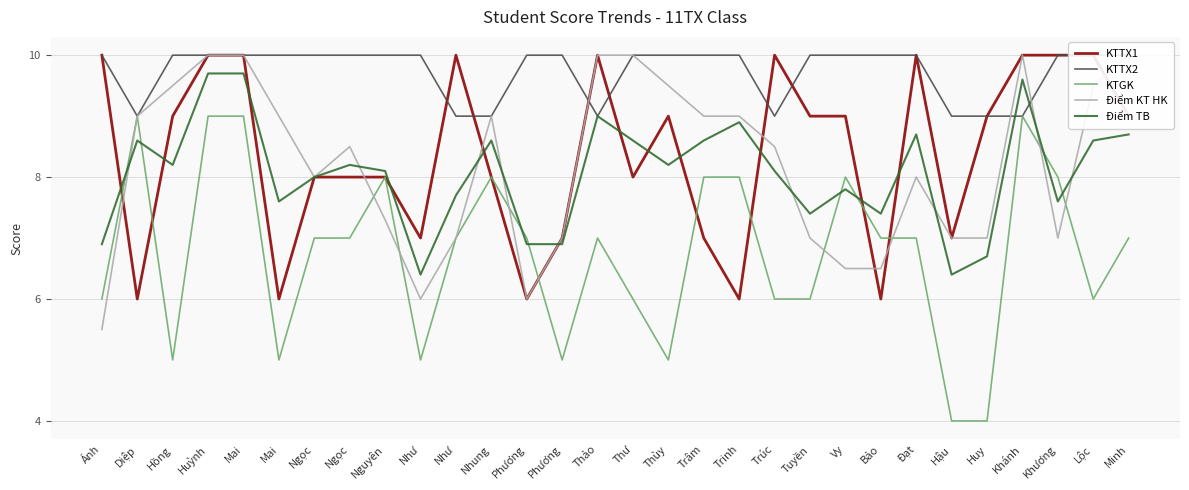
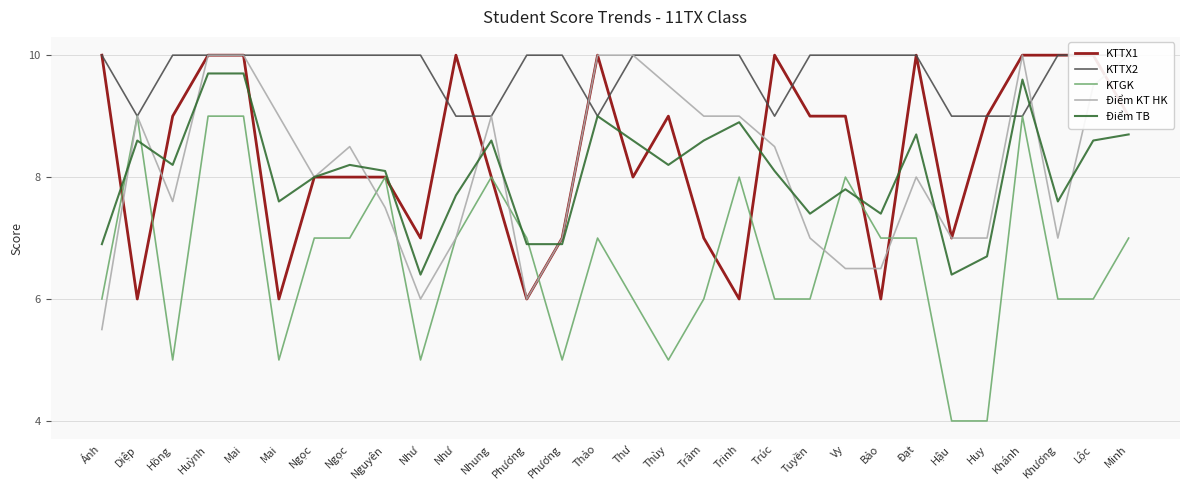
Điểm KT HK, Hồng: 9.5 -> 7.6
Điểm KT HK, Nguyên: 7.3 -> 7.5
KTGK, Trâm: 8 -> 6
KTGK, Khương: 8 -> 6
